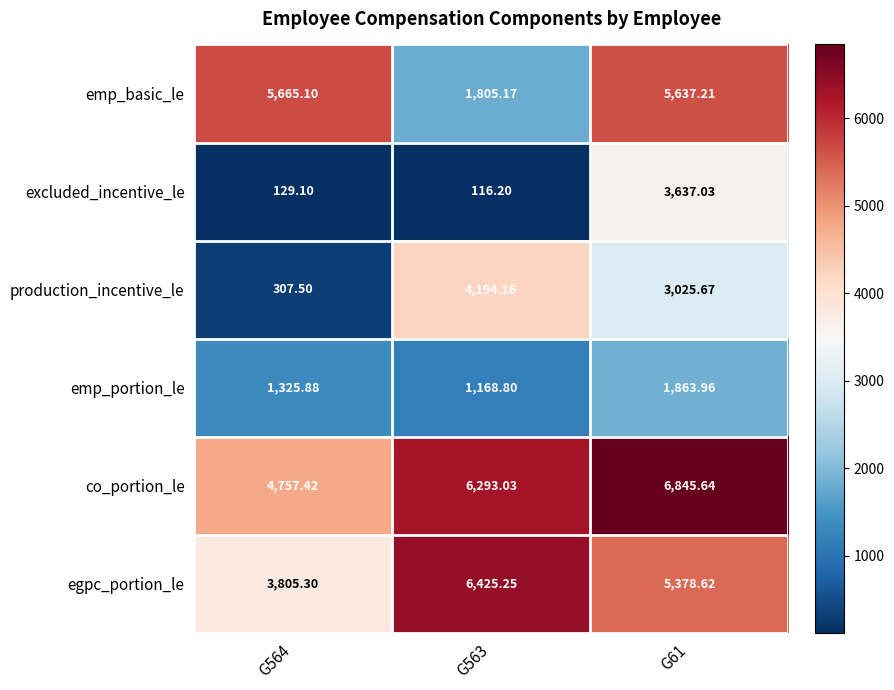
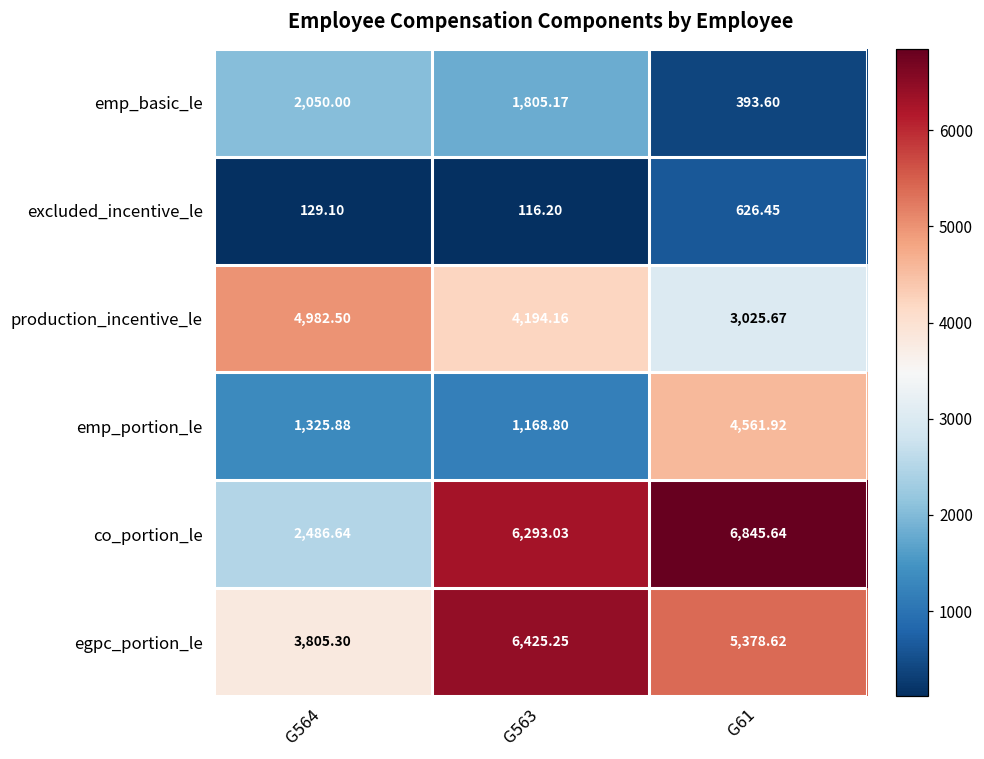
emp_basic_le, G564: 5,665.10 -> 2,050.00
emp_basic_le, G61: 5,637.21 -> 393.60
excluded_incentive_le, G61: 3,637.03 -> 626.45
production_incentive_le, G564: 307.50 -> 4,982.50
emp_portion_le, G61: 1,863.96 -> 4,561.92
co_portion_le, G564: 4,757.42 -> 2,486.64
